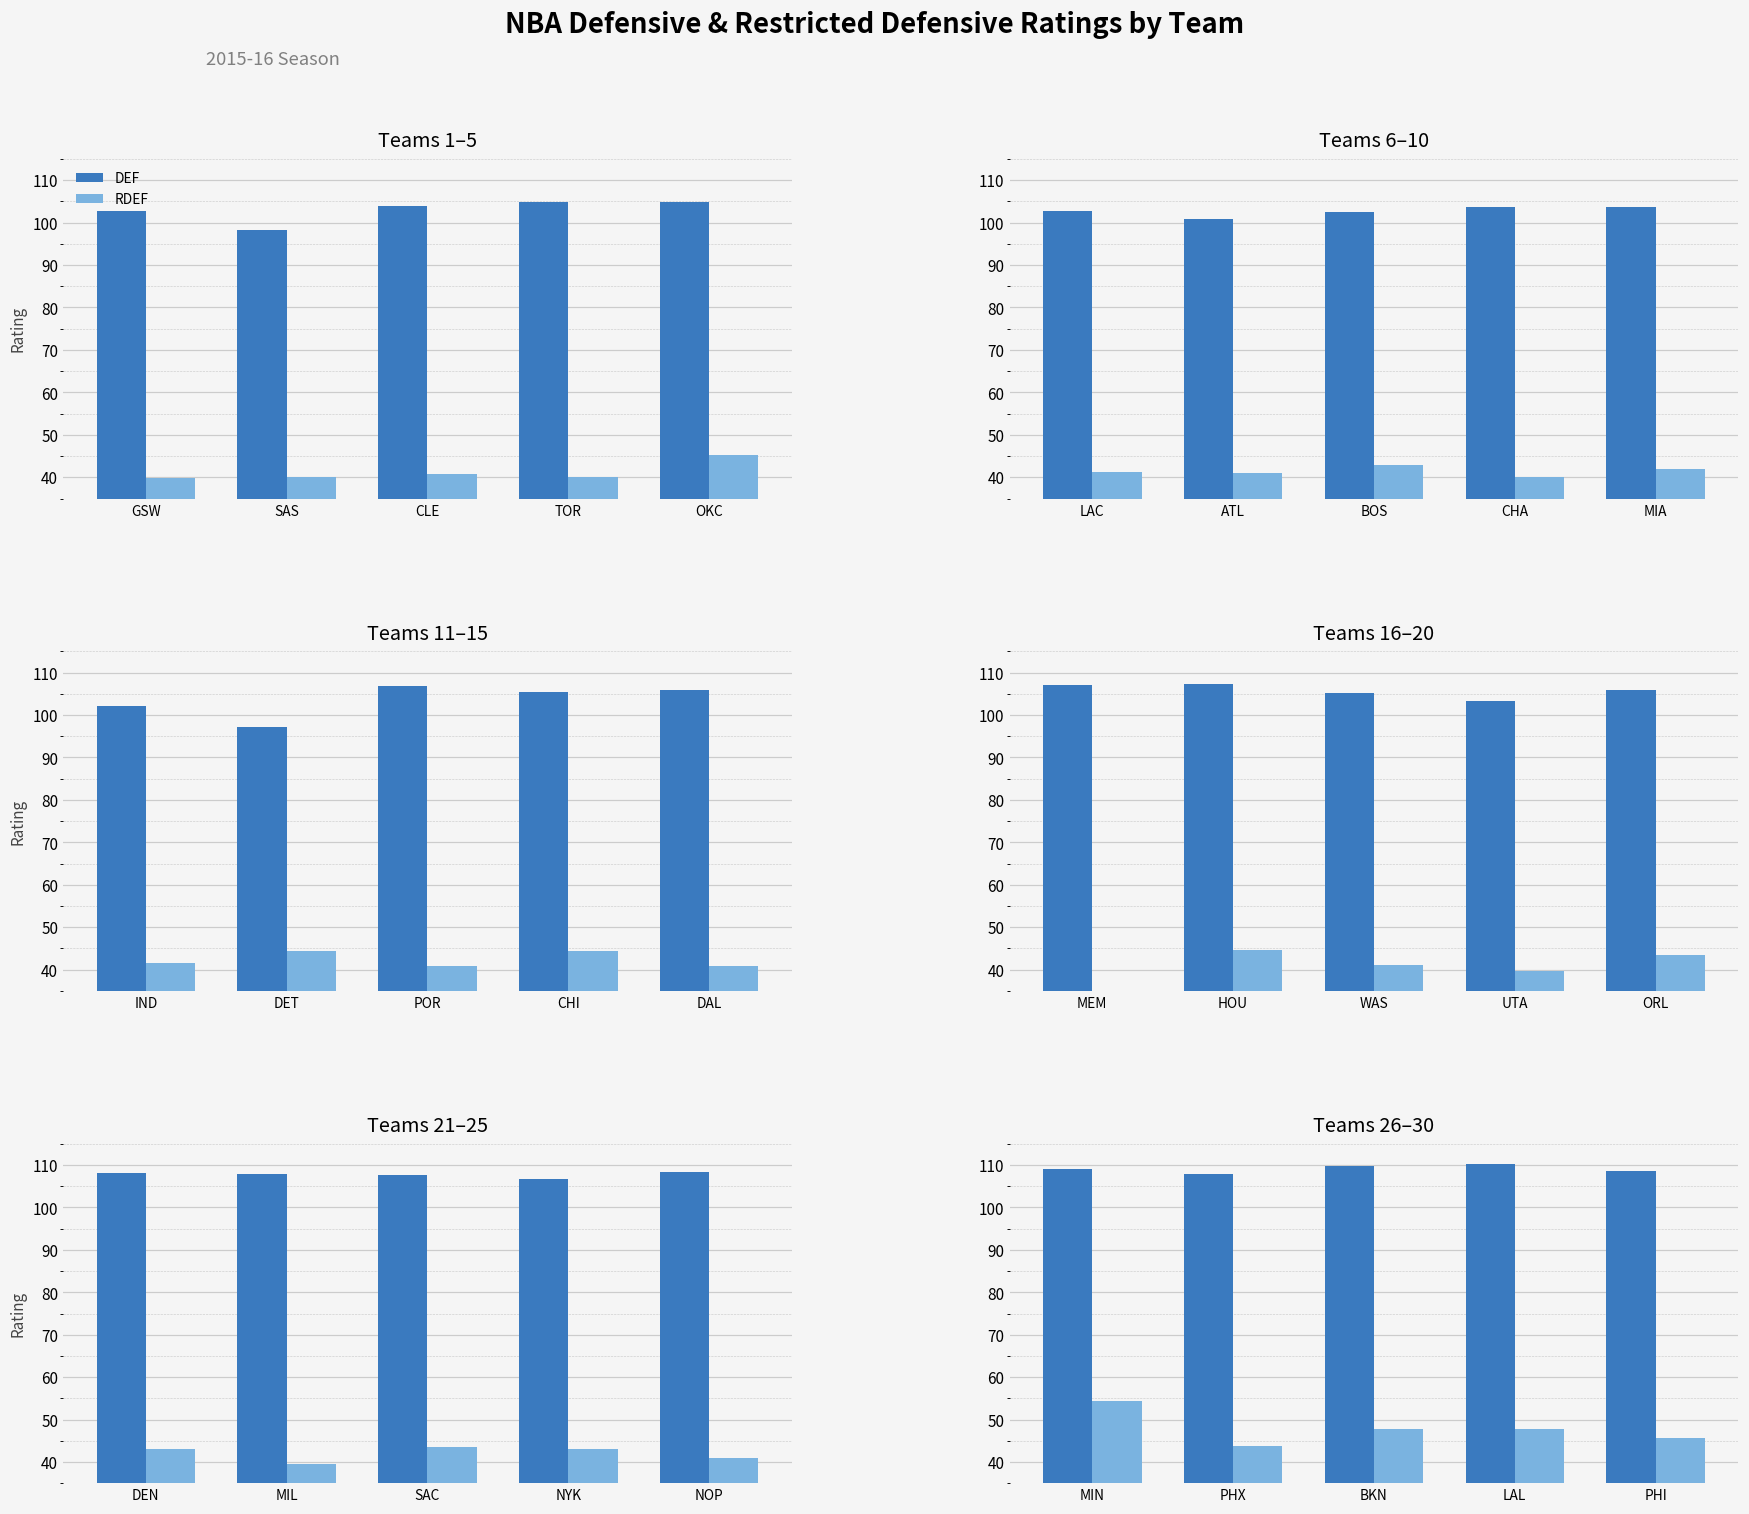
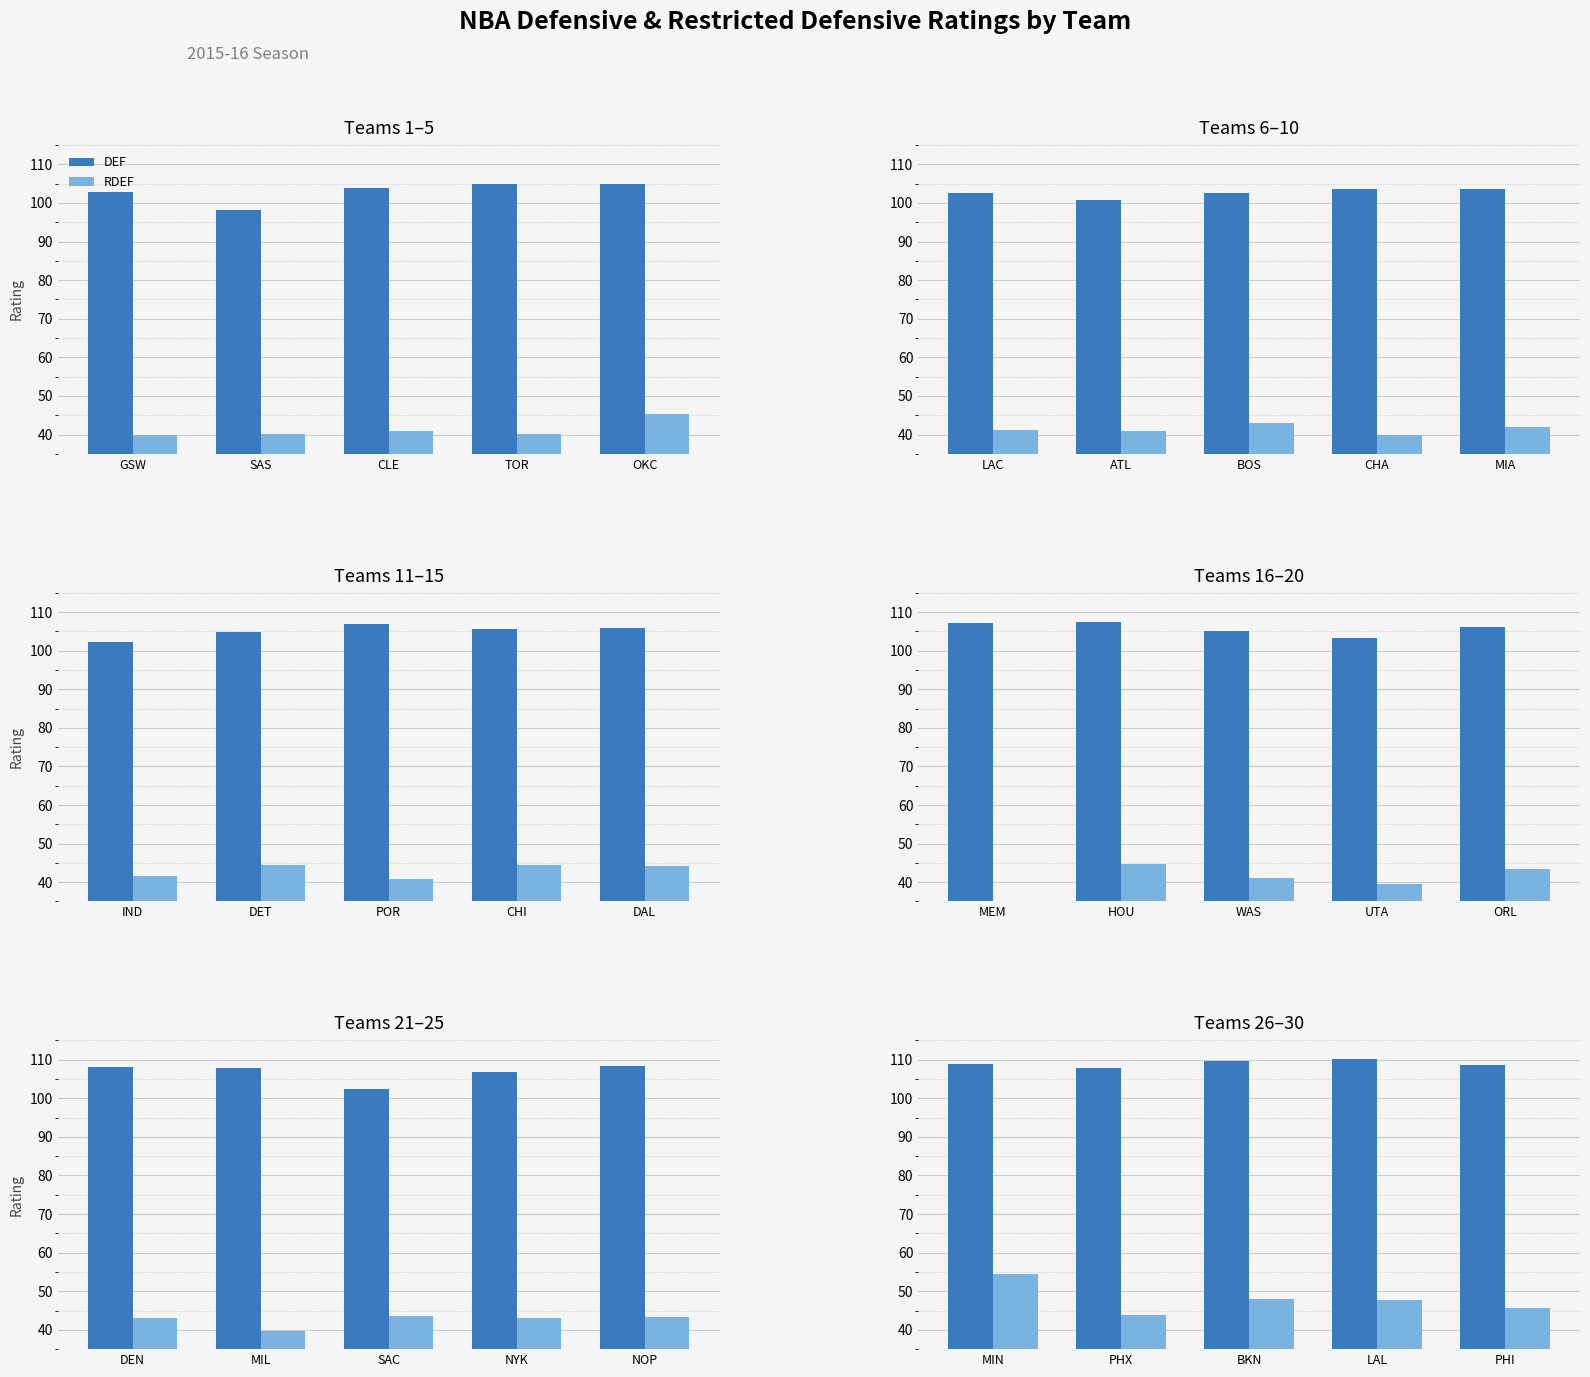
Teams 11–15, DEF, DET: 97 -> 105
Teams 11–15, RDEF, DAL: 41 -> 44
Teams 21–25, DEF, SAC: 108 -> 103
Teams 21–25, RDEF, NOP: 41 -> 43
